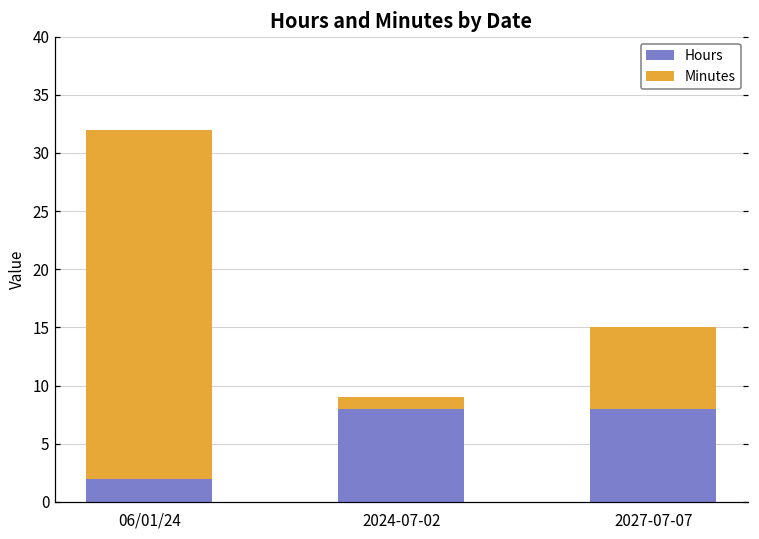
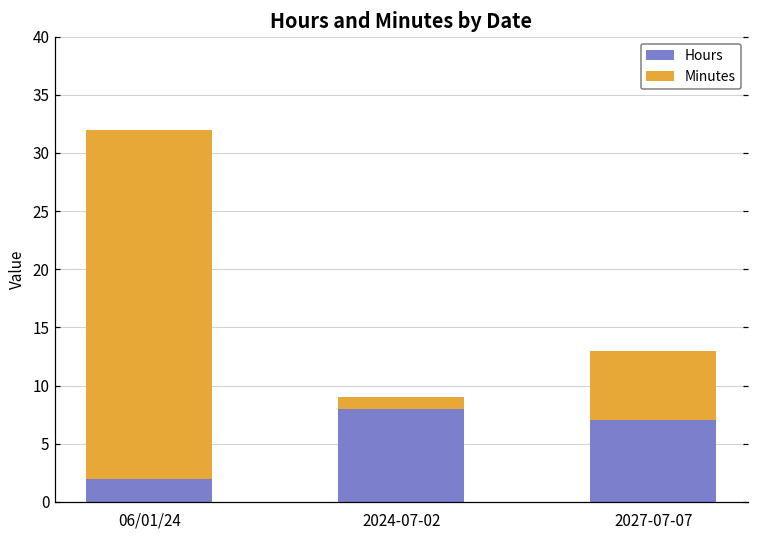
Hours, 2027-07-07: 8 -> 7
Minutes, 2027-07-07: 7 -> 6
